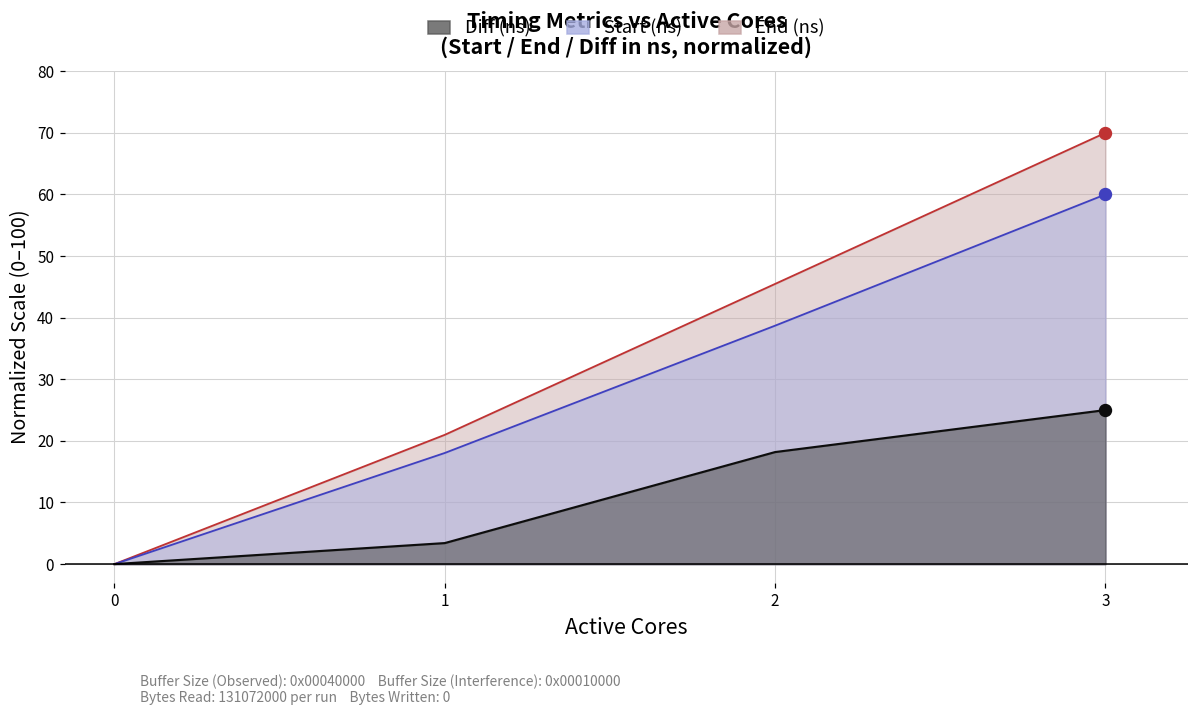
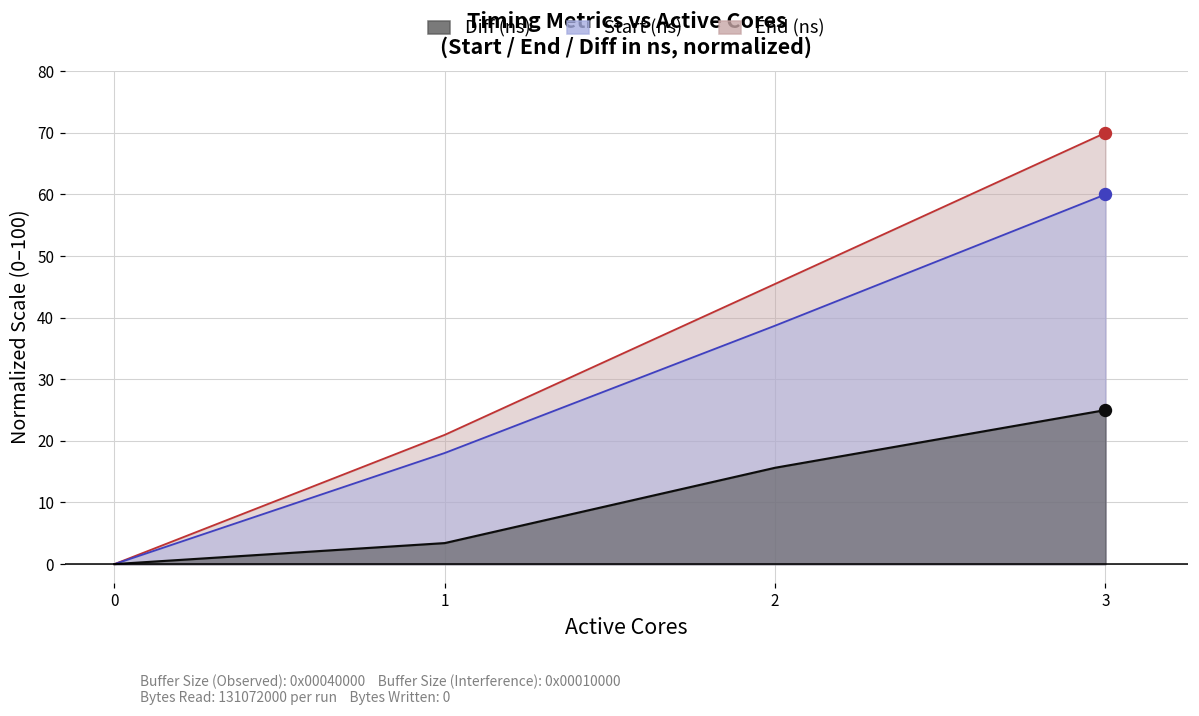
Diff (ns), 2: 18 -> 16
